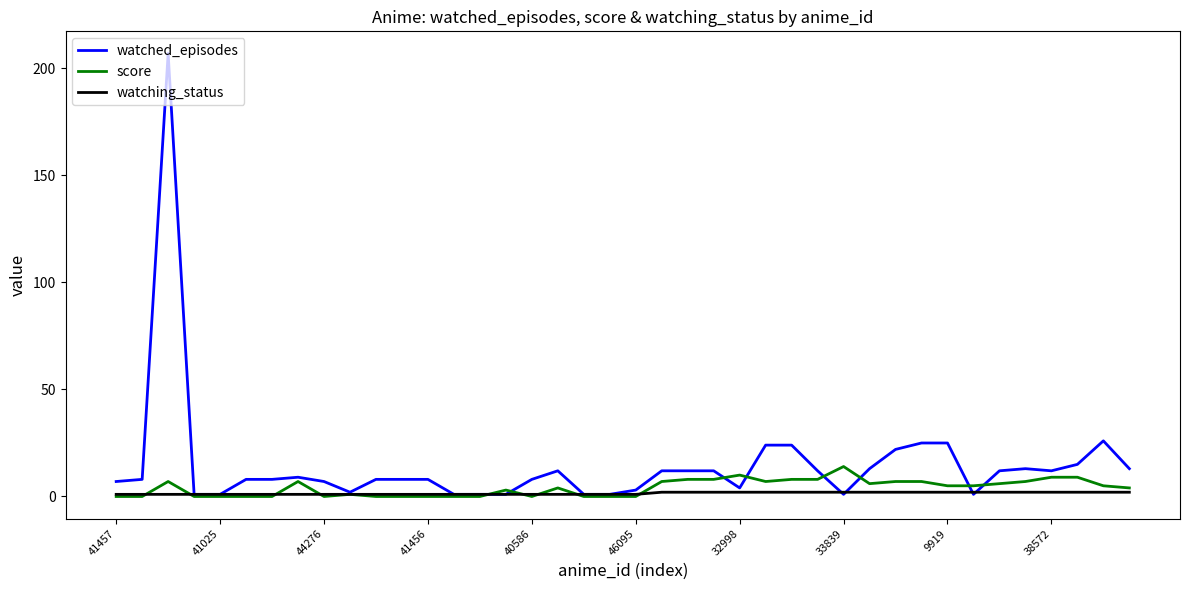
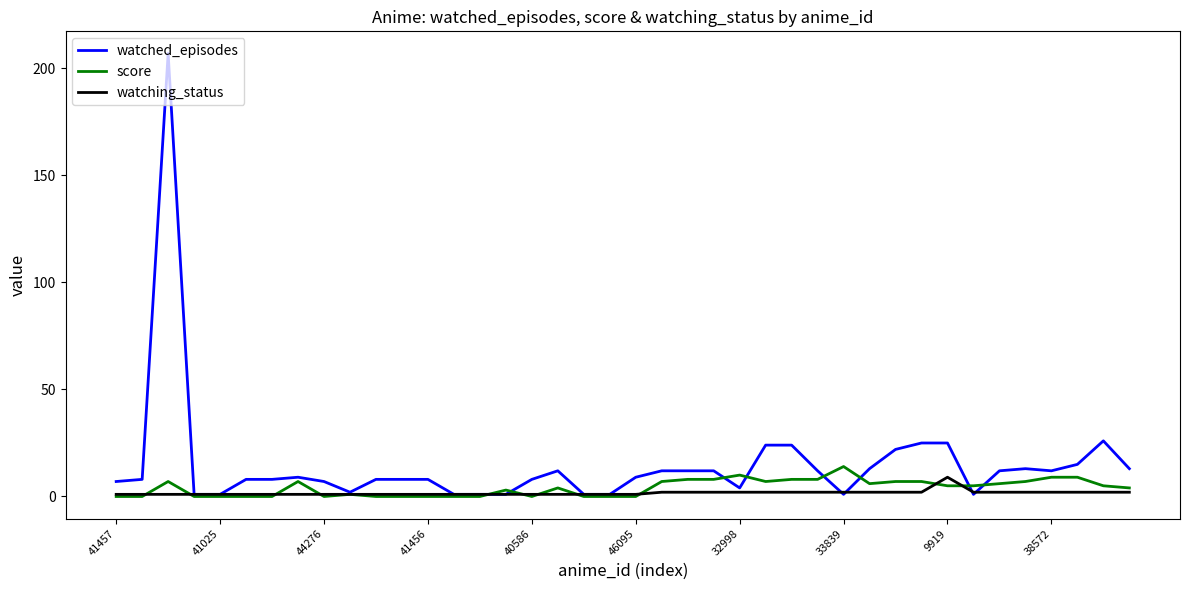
watched_episodes, 46095: 3 -> 9
watching_status, 9919: 2 -> 9
